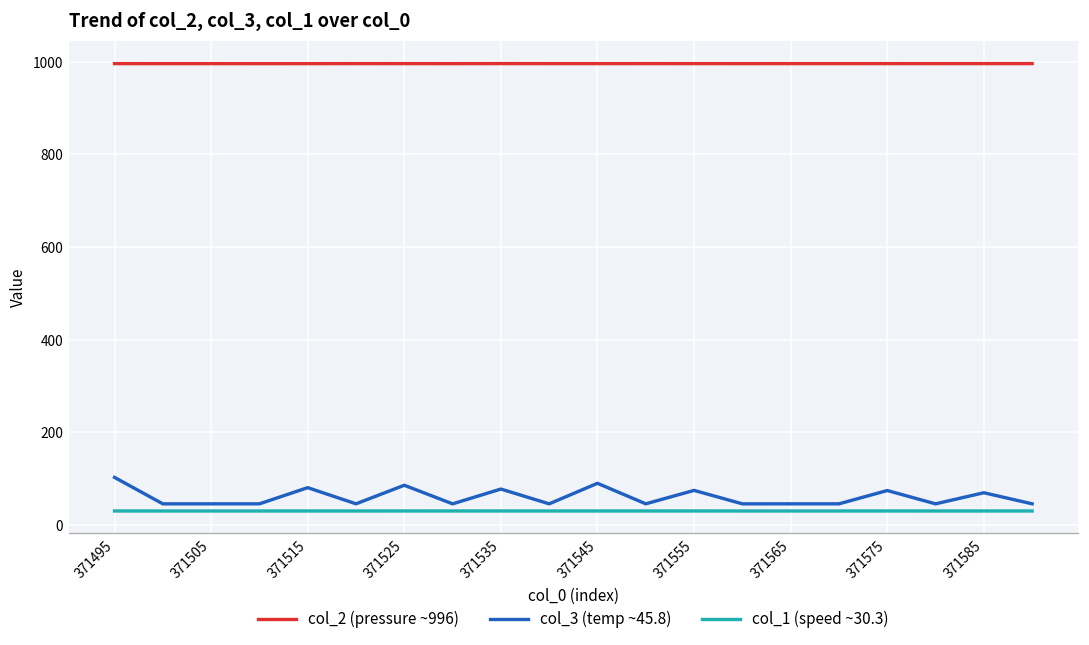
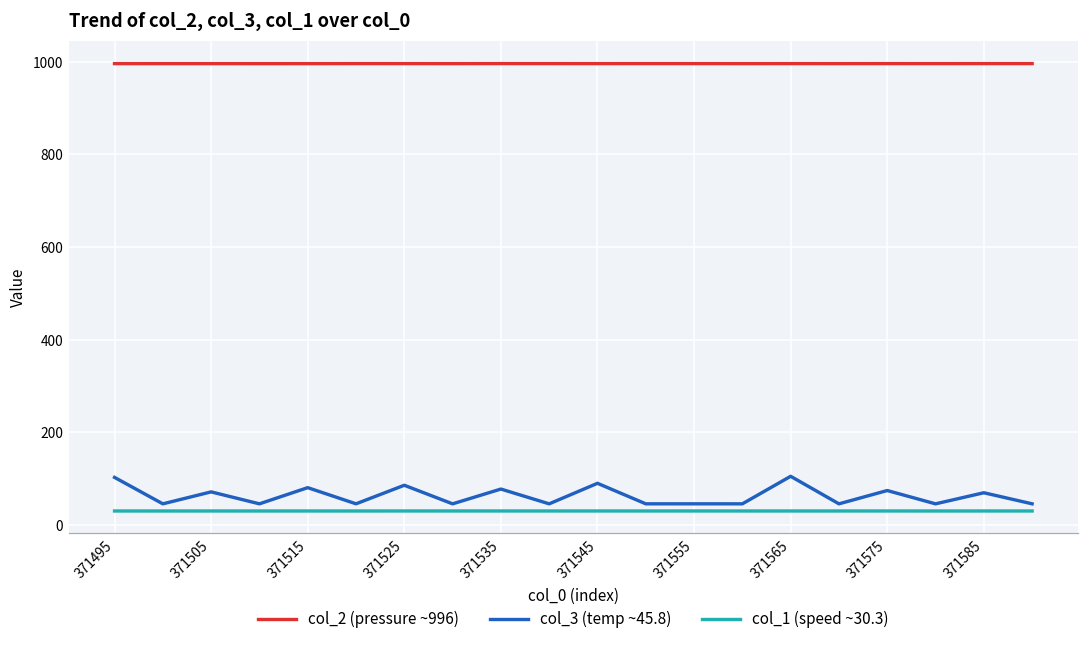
col_3 (temp ~45.8), 371505: 50 -> 70
col_3 (temp ~45.8), 371555: 70 -> 50
col_3 (temp ~45.8), 371565: 50 -> 110
